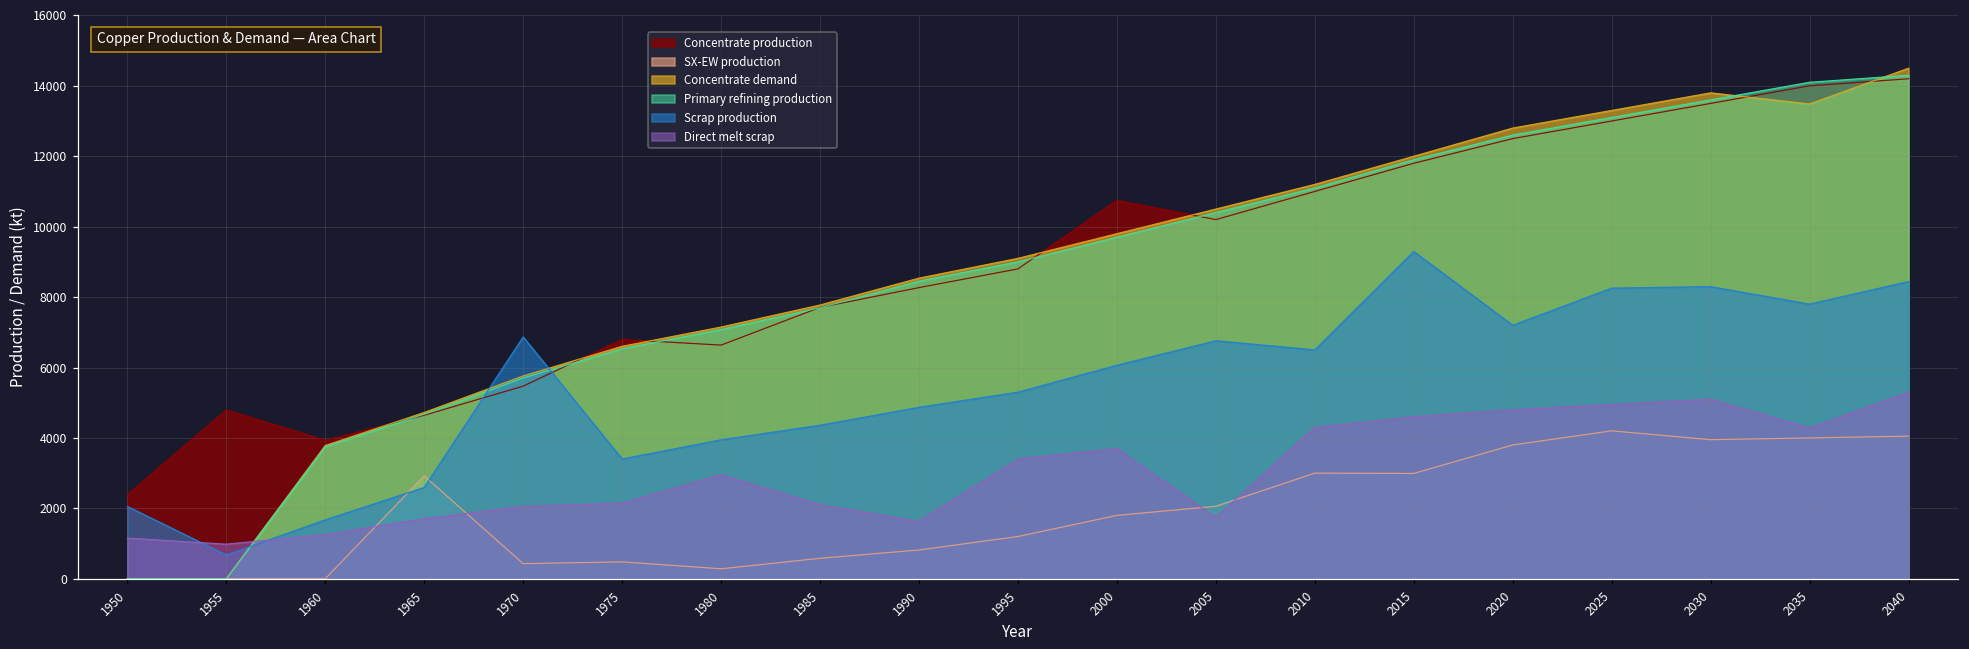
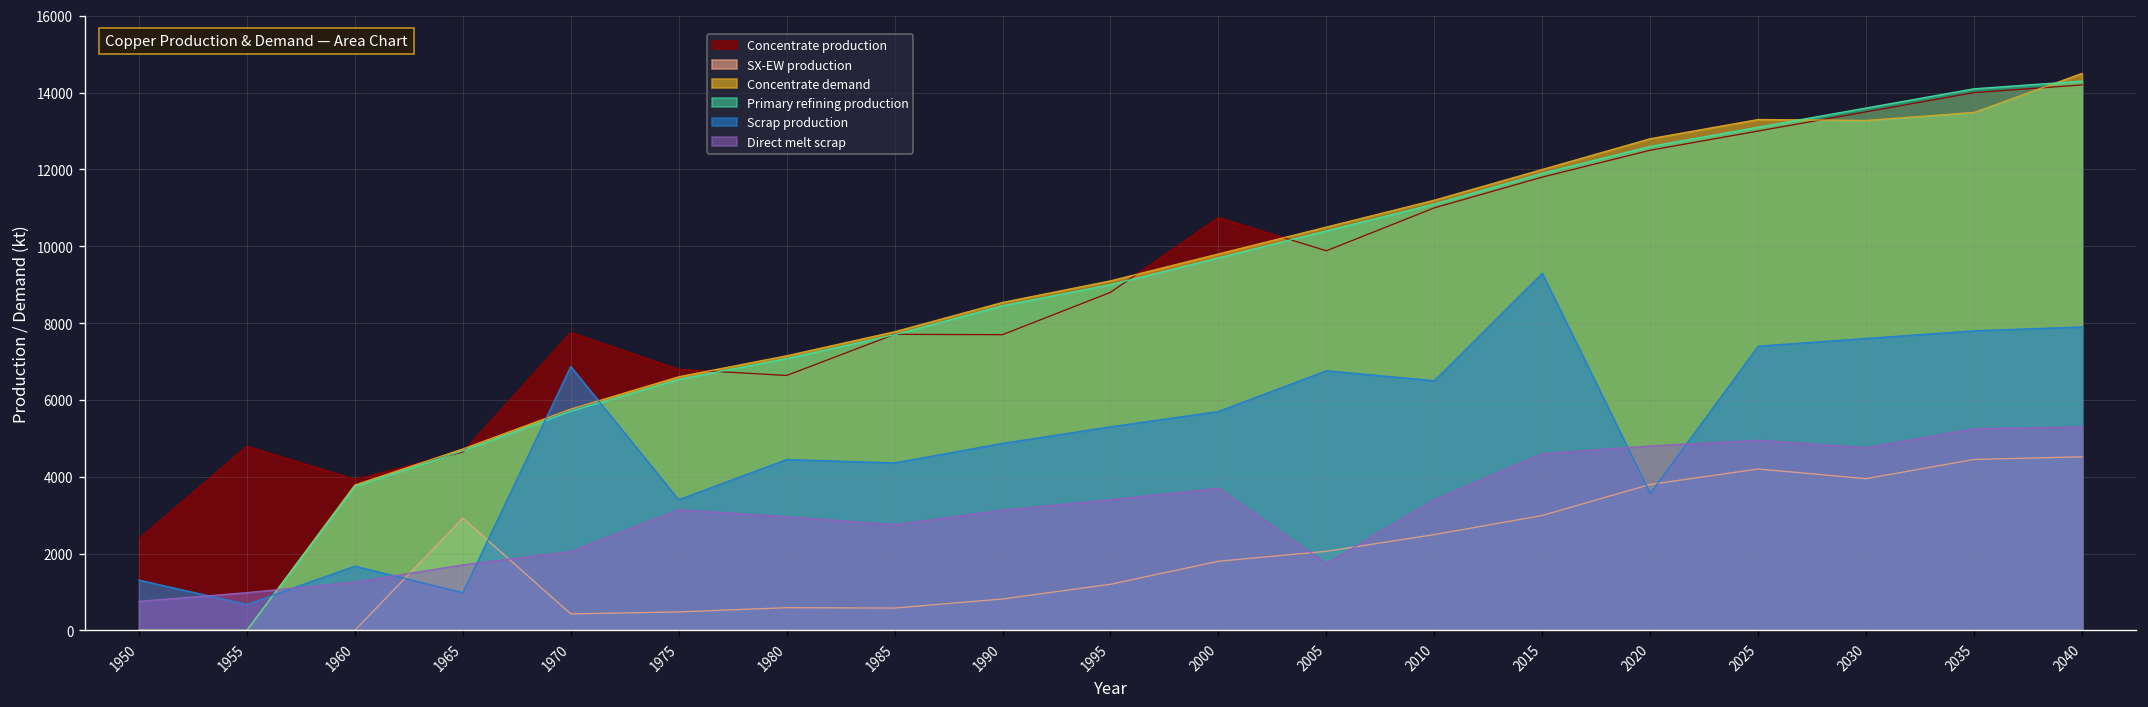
Scrap production, 1950: 2100 -> 1300
Direct melt scrap, 1950: 1200 -> 800
Scrap production, 1965: 2600 -> 1000
Concentrate production, 1970: 5500 -> 7800
Direct melt scrap, 1975: 2200 -> 3100
SX-EW production, 1980: 300 -> 600
Scrap production, 1980: 3900 -> 4400
Direct melt scrap, 1985: 2100 -> 2800
Concentrate production, 1990: 8300 -> 7700
Direct melt scrap, 1990: 1600 -> 3100
Scrap production, 2000: 6100 -> 5700
Concentrate production, 2005: 10200 -> 9900
SX-EW production, 2010: 3000 -> 2500
Direct melt scrap, 2010: 4300 -> 3400
Scrap production, 2020: 7200 -> 3600
Scrap production, 2025: 8300 -> 7400
Concentrate demand, 2030: 13800 -> 13300
Scrap production, 2030: 8300 -> 7600
Direct melt scrap, 2030: 5100 -> 4800
SX-EW production, 2035: 4000 -> 4500
Direct melt scrap, 2035: 4300 -> 5300
SX-EW production, 2040: 4100 -> 4500
Scrap production, 2040: 8400 -> 7900
